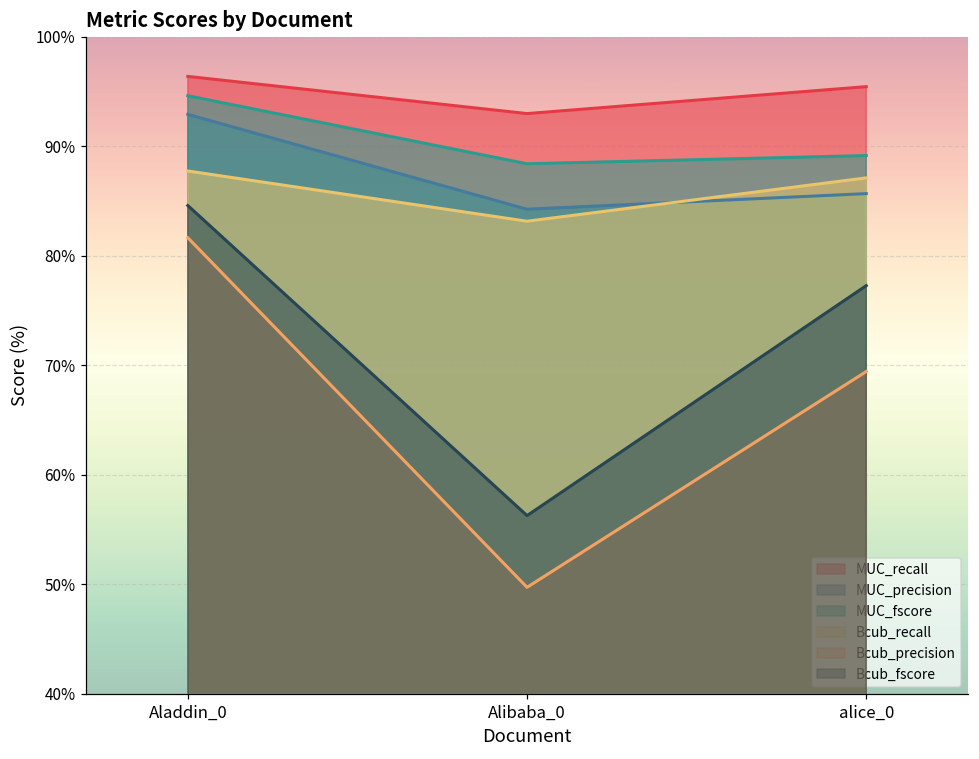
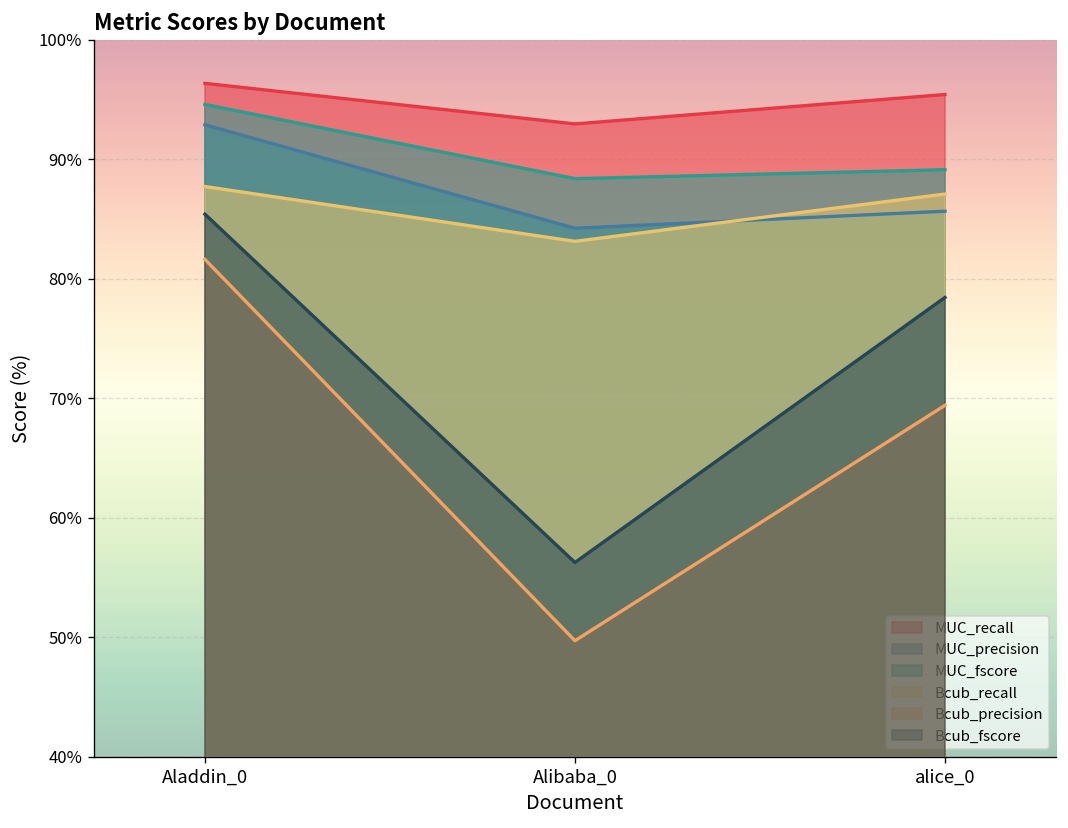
Bcub_fscore, Aladdin_0: 84.6% -> 85.4%
Bcub_fscore, alice_0: 77% -> 78%
